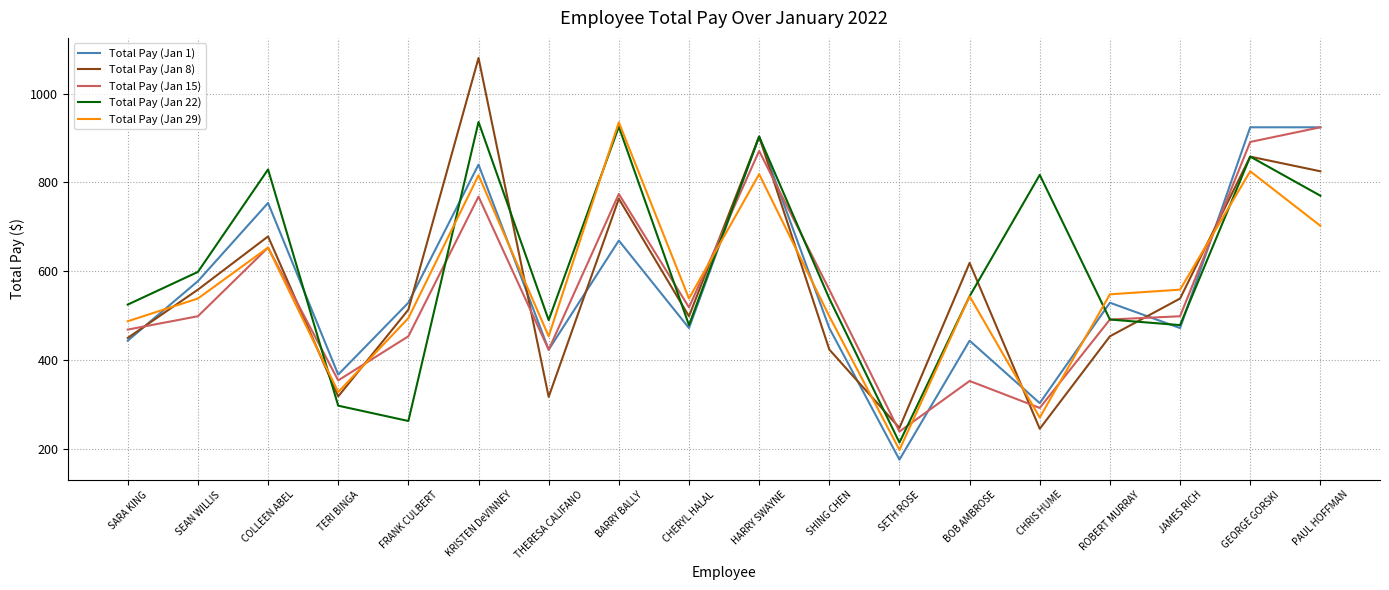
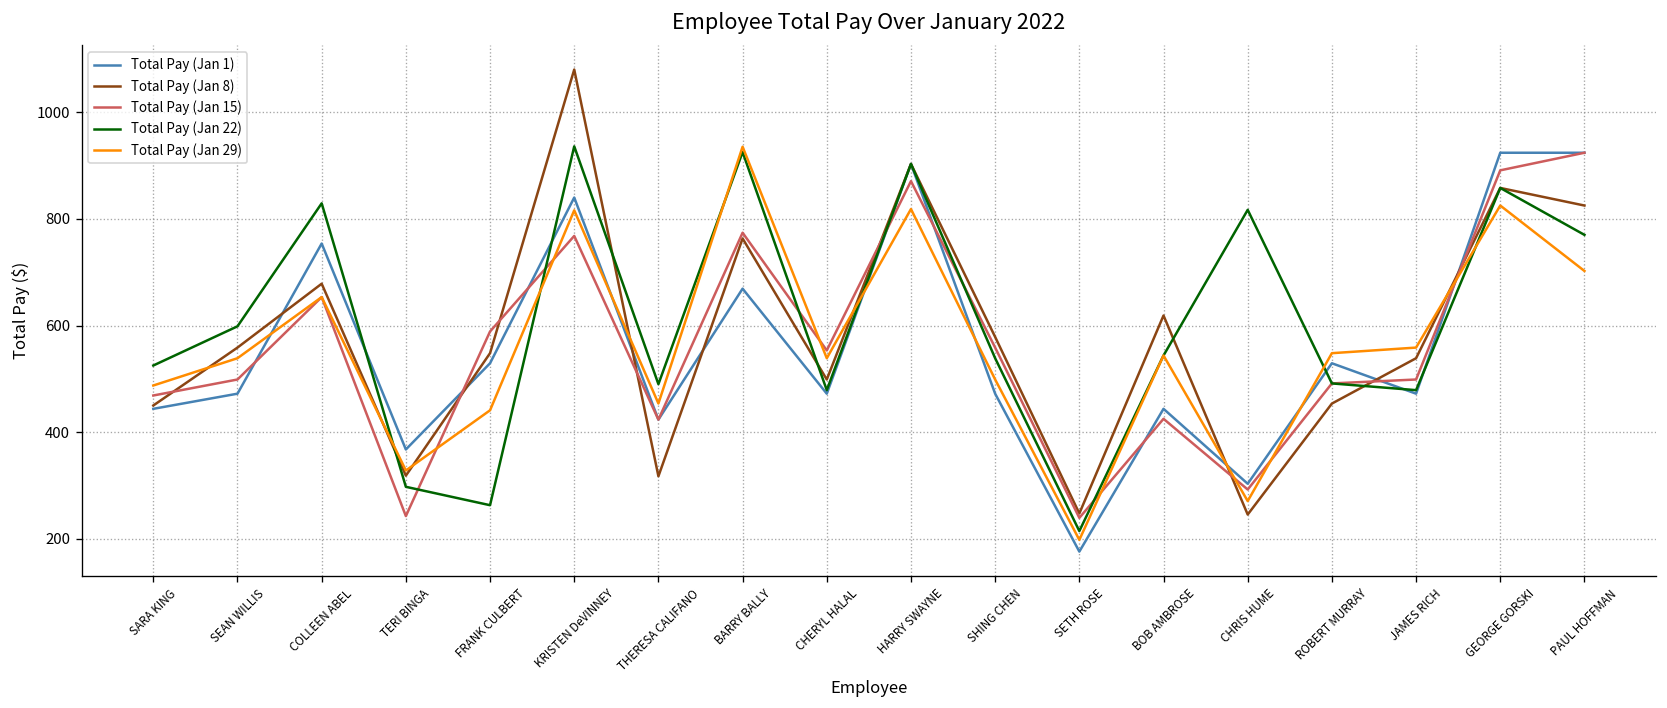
Total Pay (Jan 1), SEAN WILLIS: 580 -> 470
Total Pay (Jan 15), TERI BINGA: 350 -> 240
Total Pay (Jan 8), FRANK CULBERT: 510 -> 550
Total Pay (Jan 15), FRANK CULBERT: 450 -> 590
Total Pay (Jan 29), FRANK CULBERT: 490 -> 440
Total Pay (Jan 15), CHERYL HALAL: 520 -> 550
Total Pay (Jan 8), SHING CHEN: 420 -> 580
Total Pay (Jan 15), BOB AMBROSE: 350 -> 430
